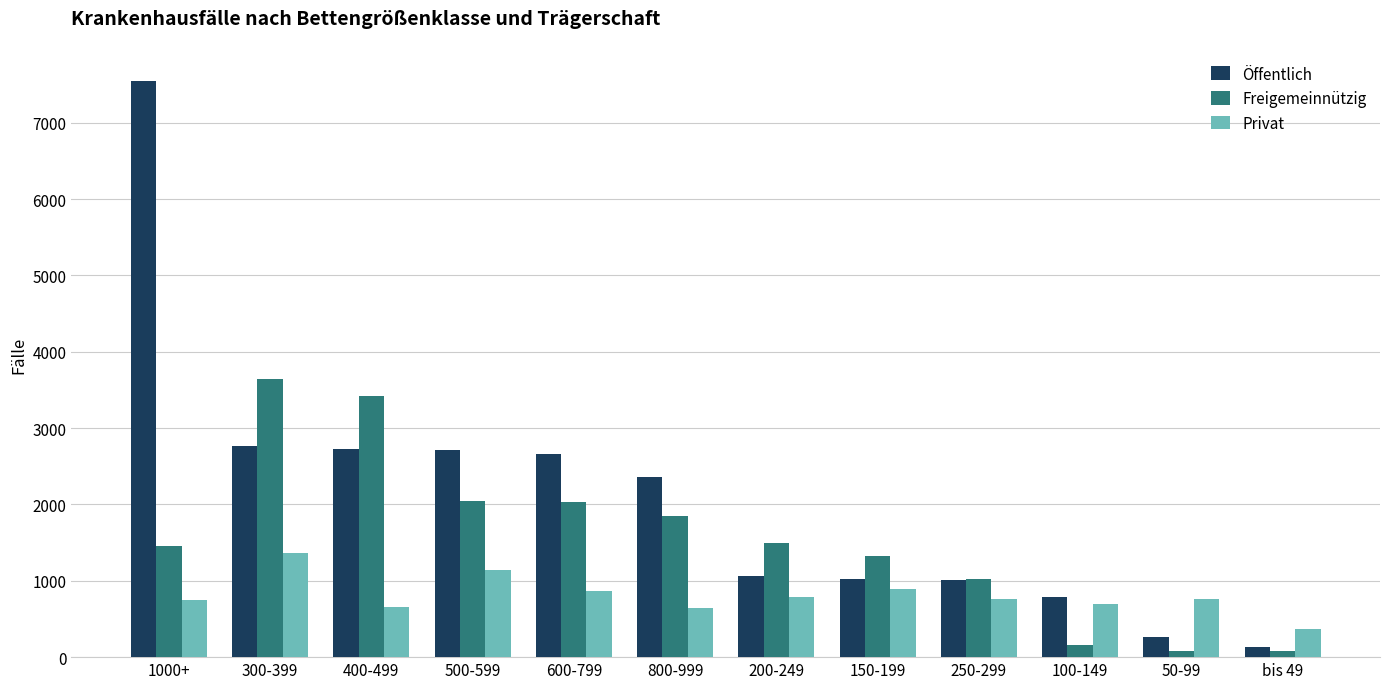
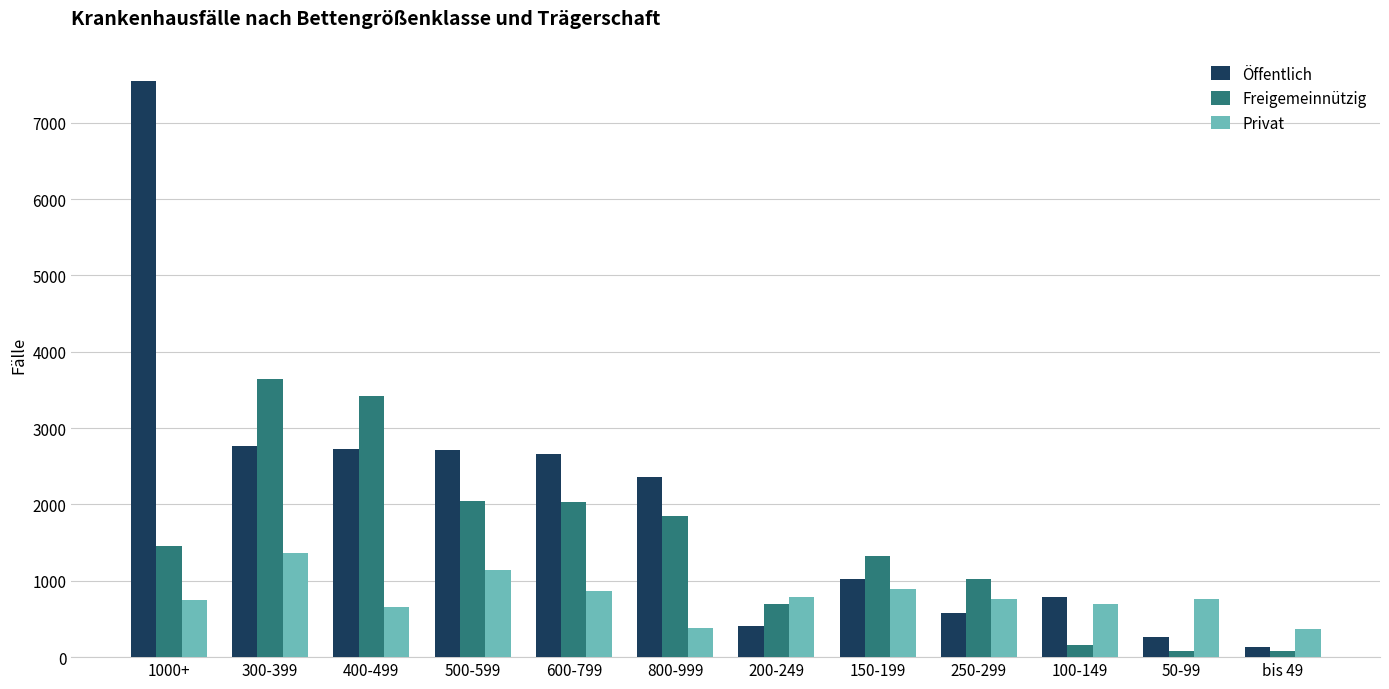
Privat, 800-999: 600 -> 400
Öffentlich, 200-249: 1100 -> 400
Freigemeinnützig, 200-249: 1500 -> 700
Öffentlich, 250-299: 1000 -> 600
